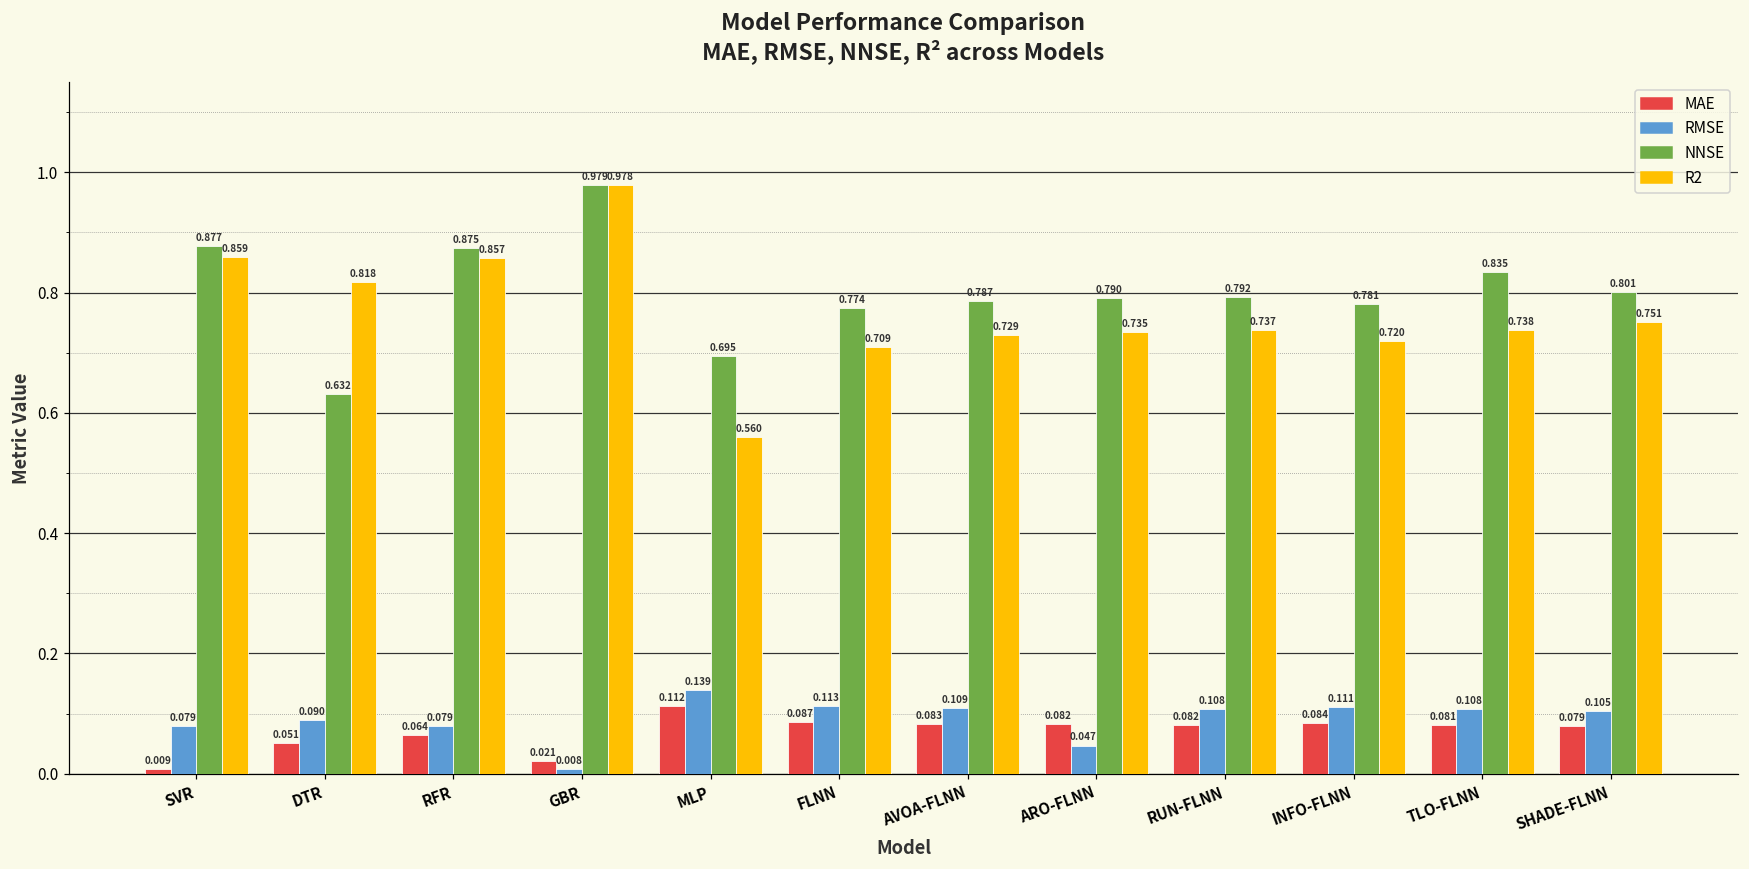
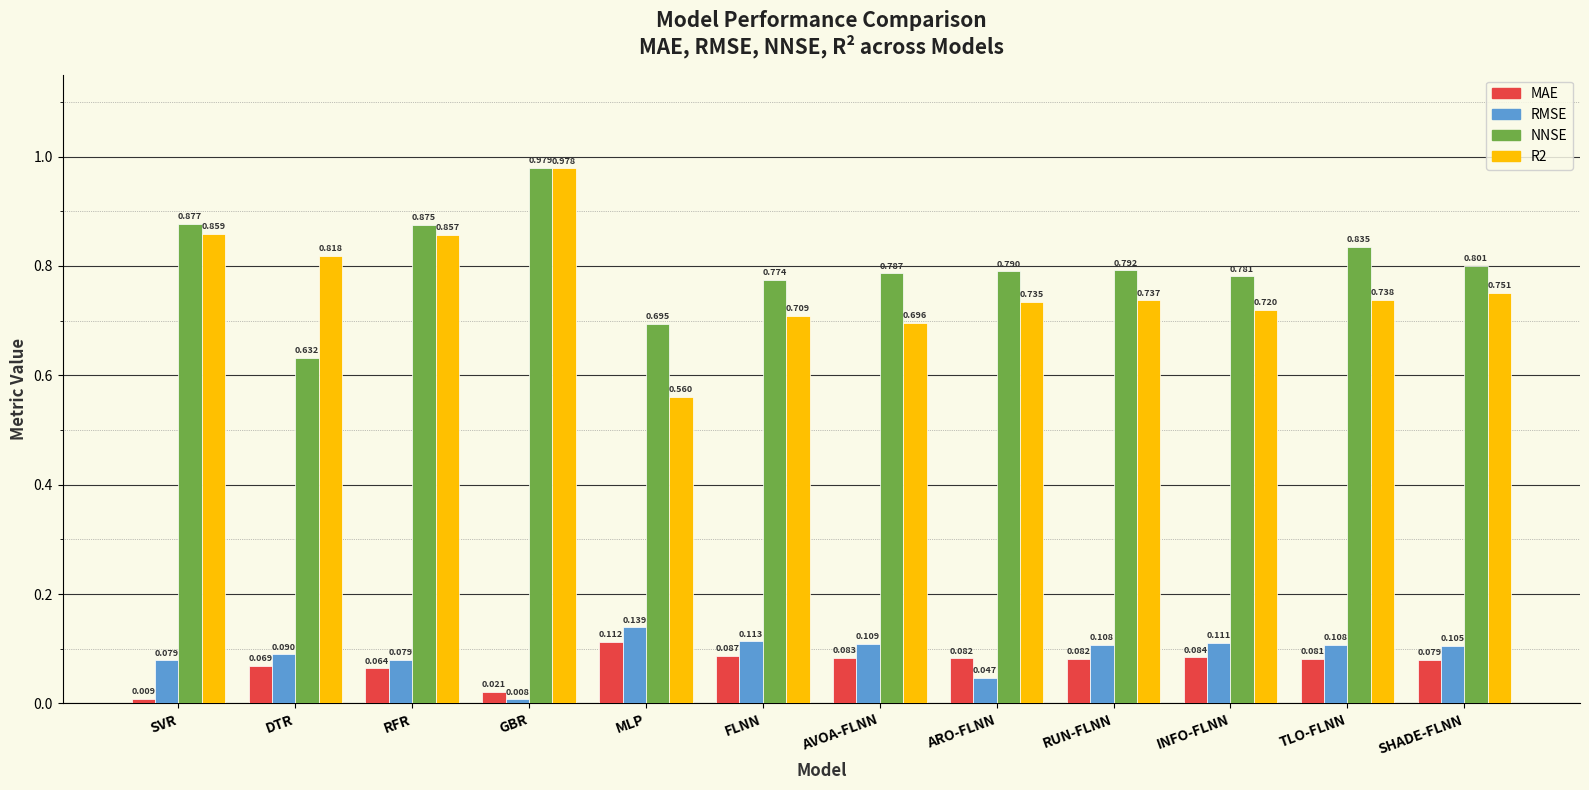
MAE, DTR: 0.051 -> 0.069
R2, AVOA-FLNN: 0.729 -> 0.696
